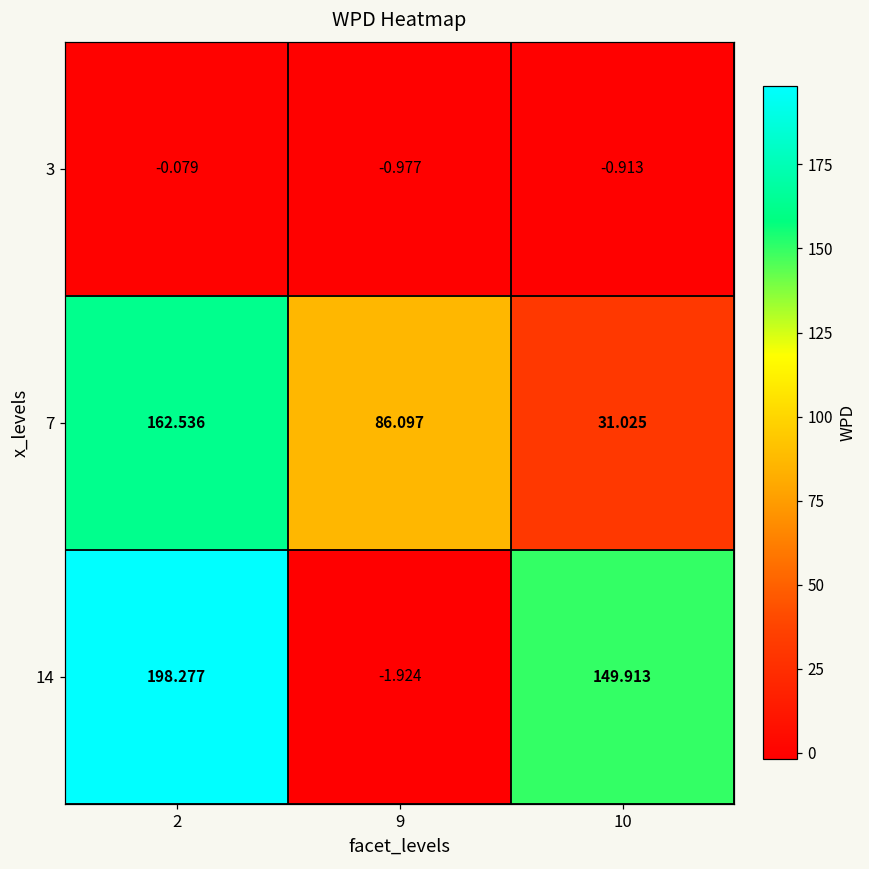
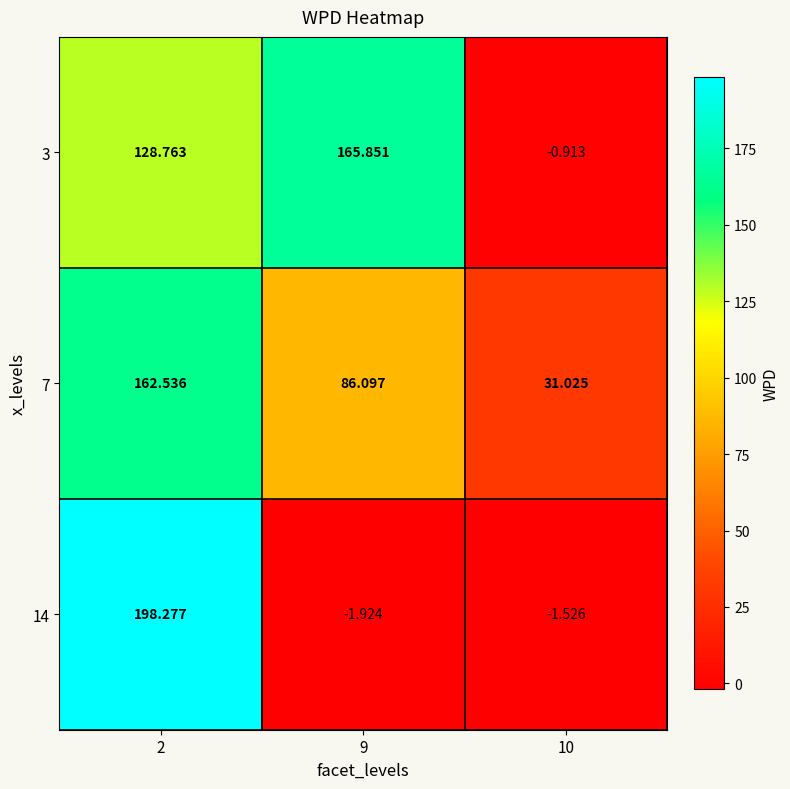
3, 2: -0.079 -> 128.763
3, 9: -0.977 -> 165.851
14, 10: 149.913 -> -1.526
